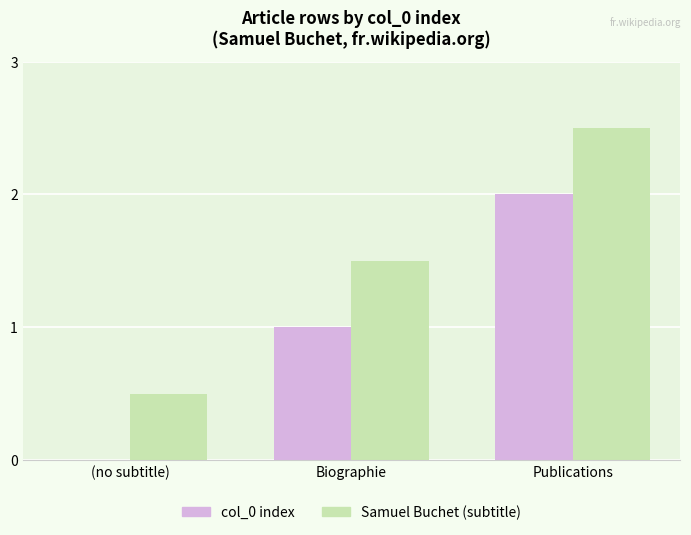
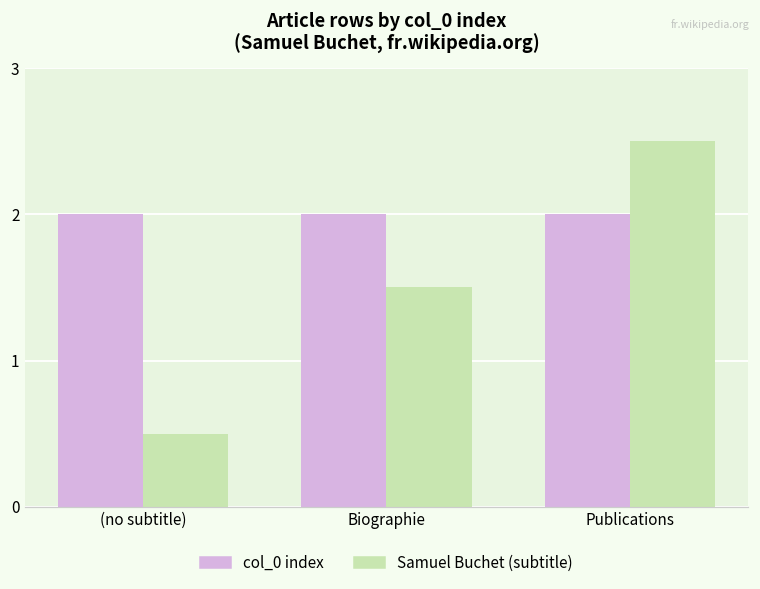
col_0 index, (no subtitle): 0 -> 2
col_0 index, Biographie: 1 -> 2
